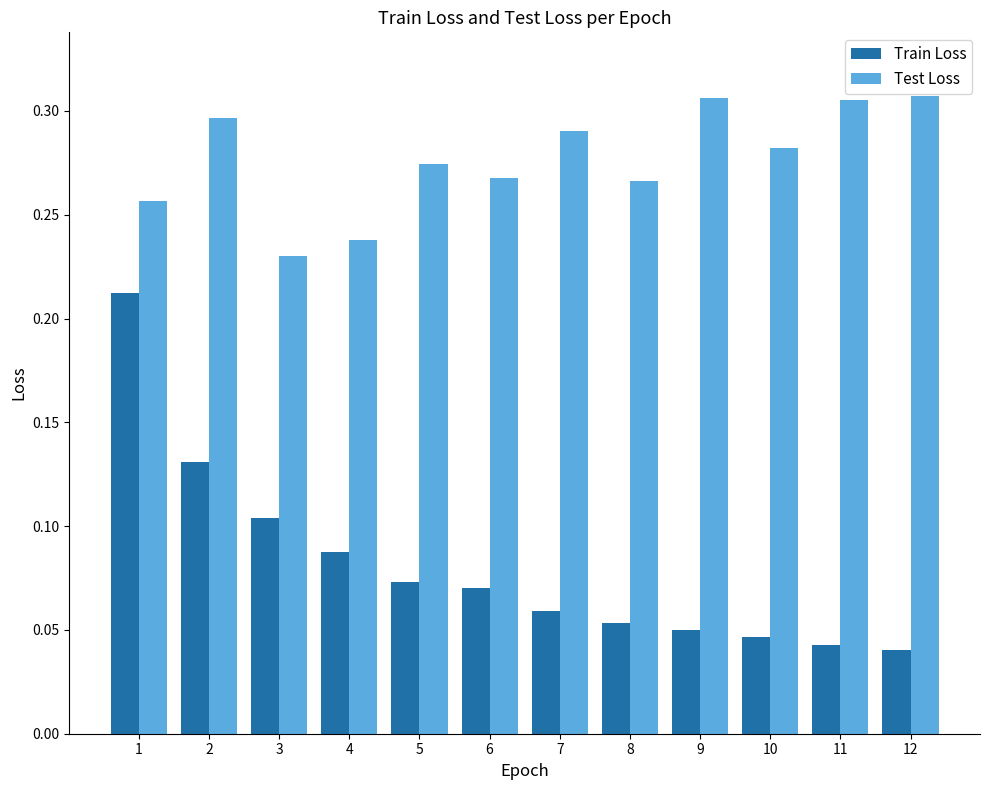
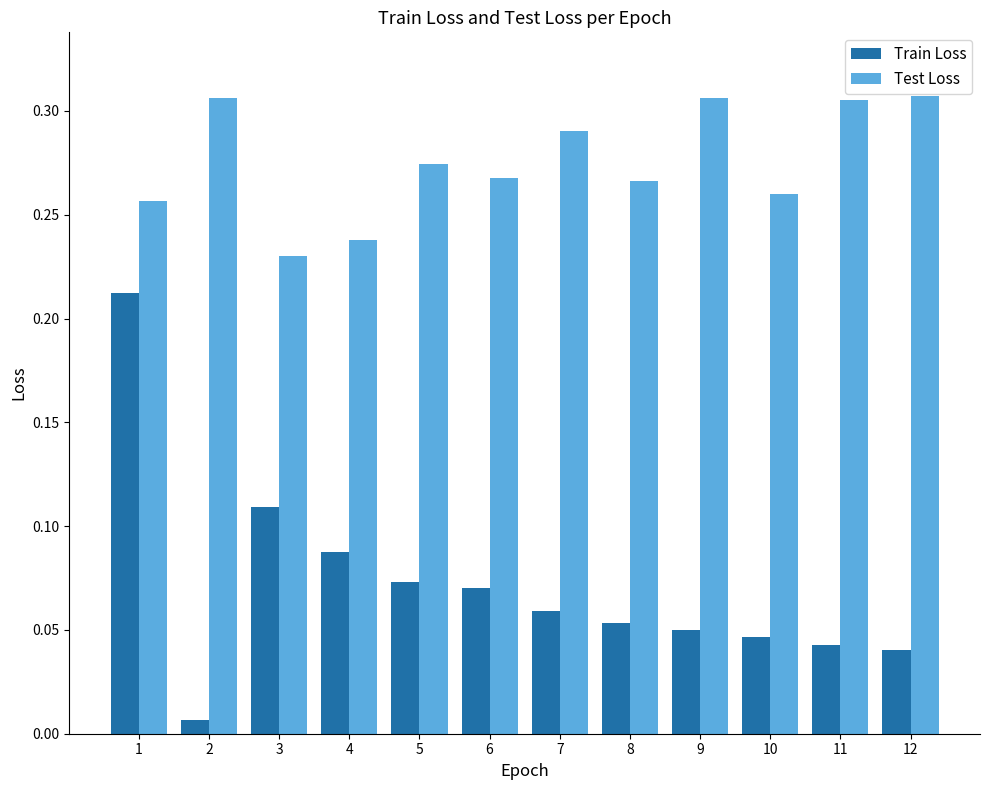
Train Loss, 2: 0.131 -> 0.006
Test Loss, 2: 0.296 -> 0.306
Train Loss, 3: 0.104 -> 0.109
Test Loss, 10: 0.282 -> 0.260
